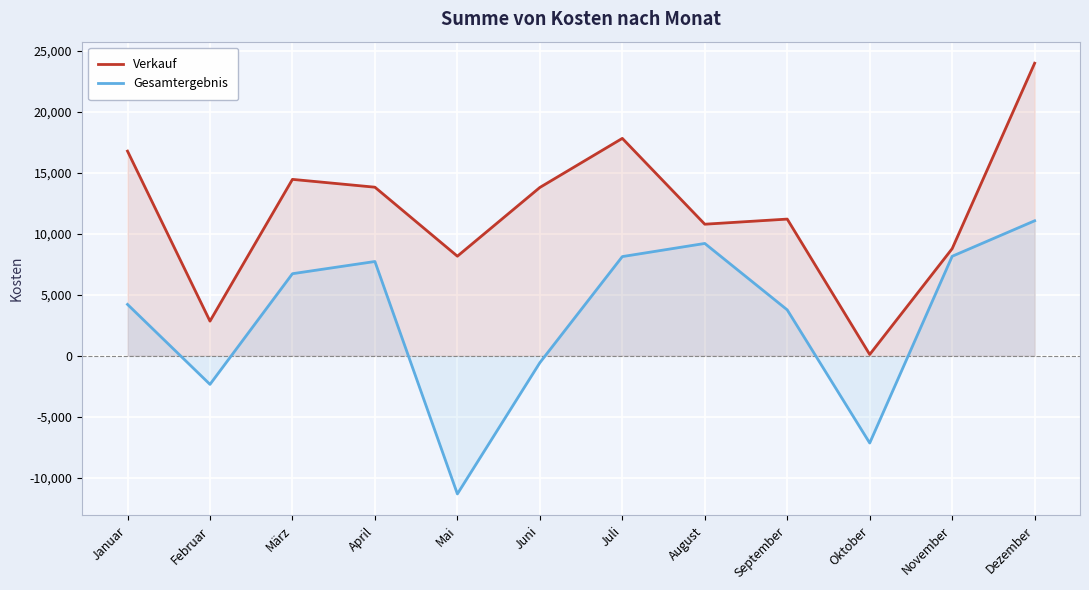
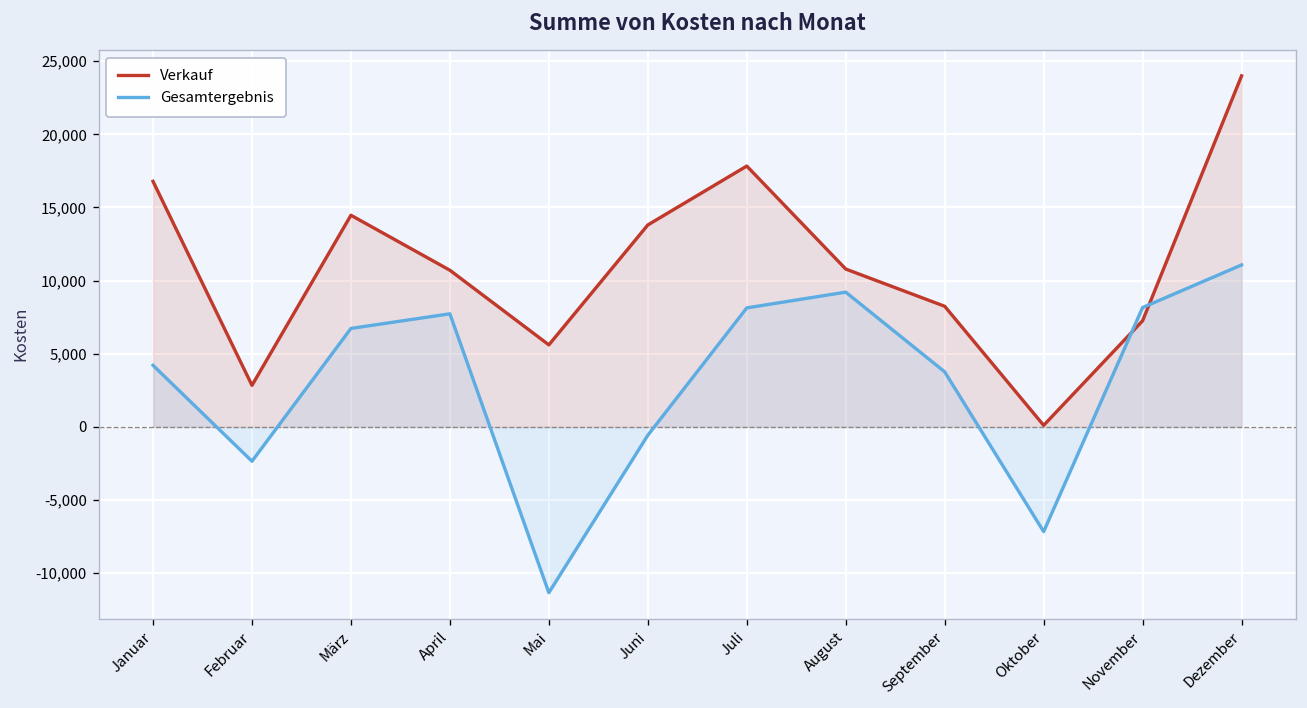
Verkauf, April: 13,800 -> 10,700
Verkauf, Mai: 8,200 -> 5,600
Verkauf, September: 11,200 -> 8,200
Verkauf, November: 8,800 -> 7,300
